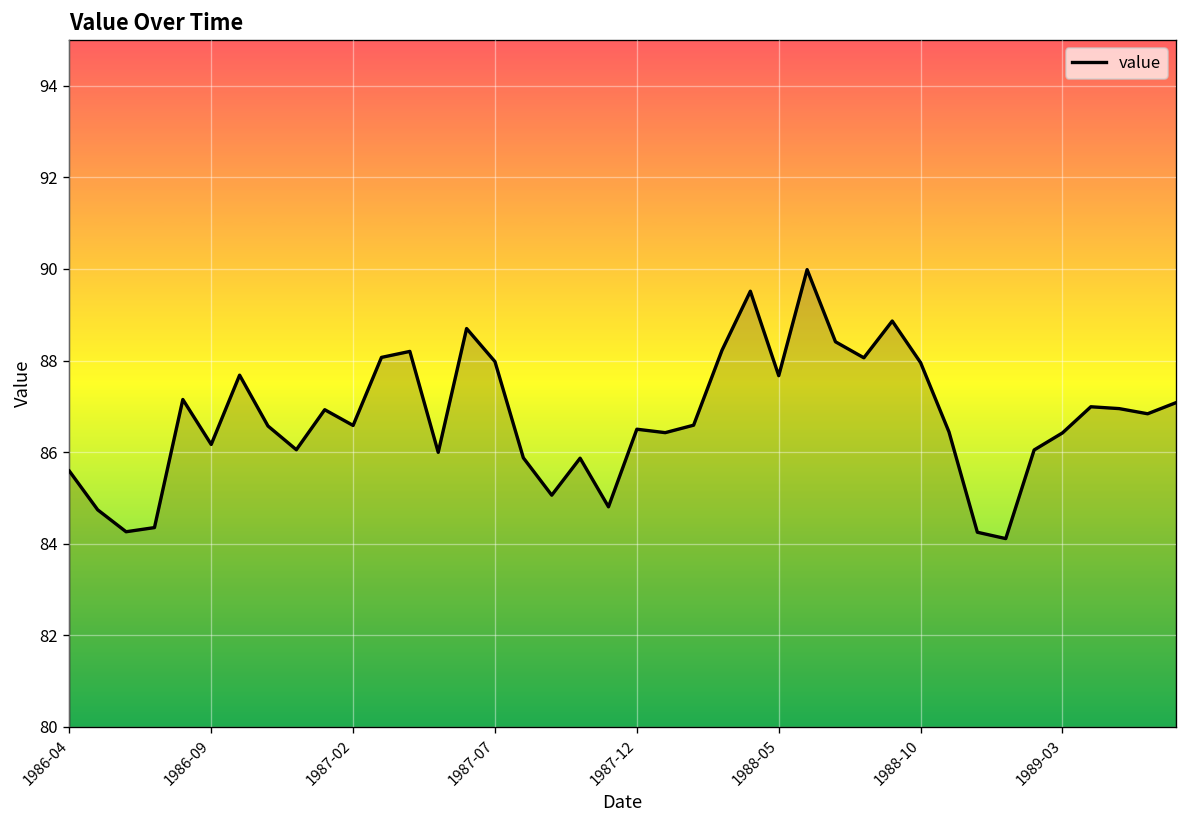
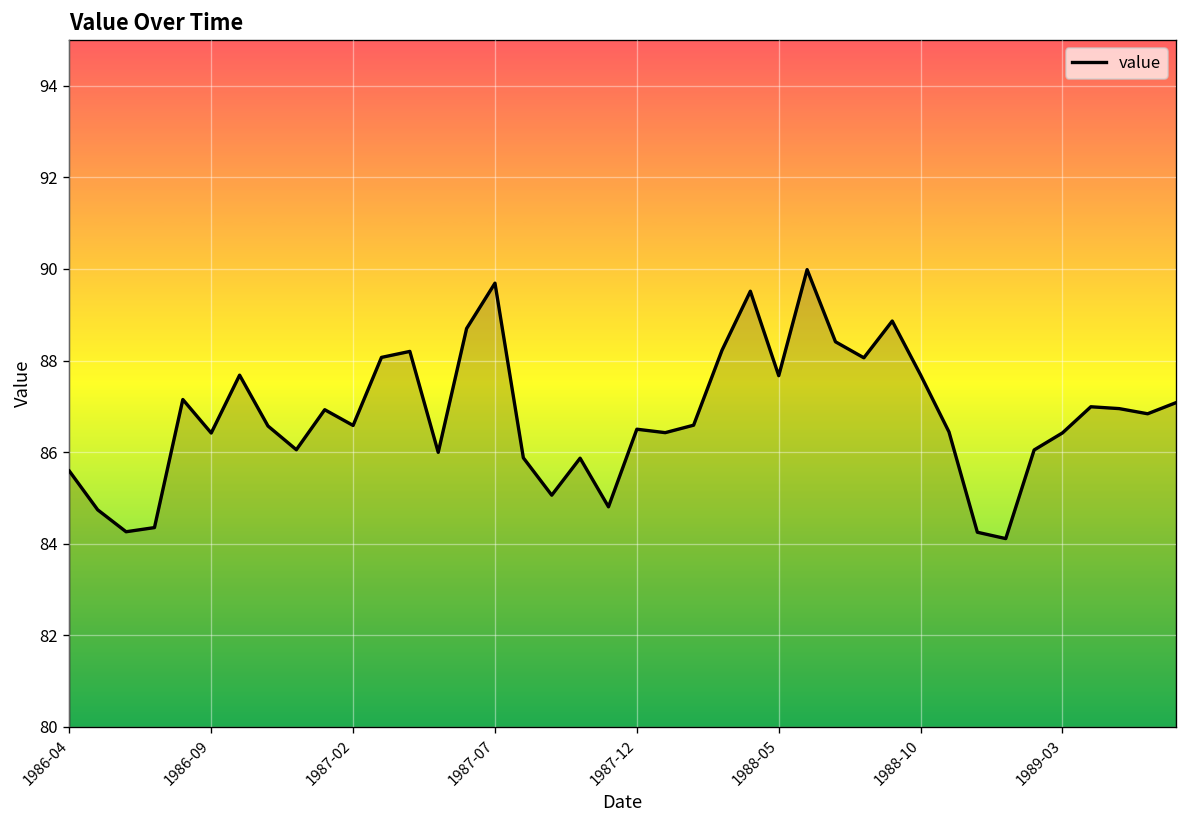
1986-09: 86.2 -> 86.4
1987-07: 88.0 -> 89.7
1988-10: 88.0 -> 87.7
